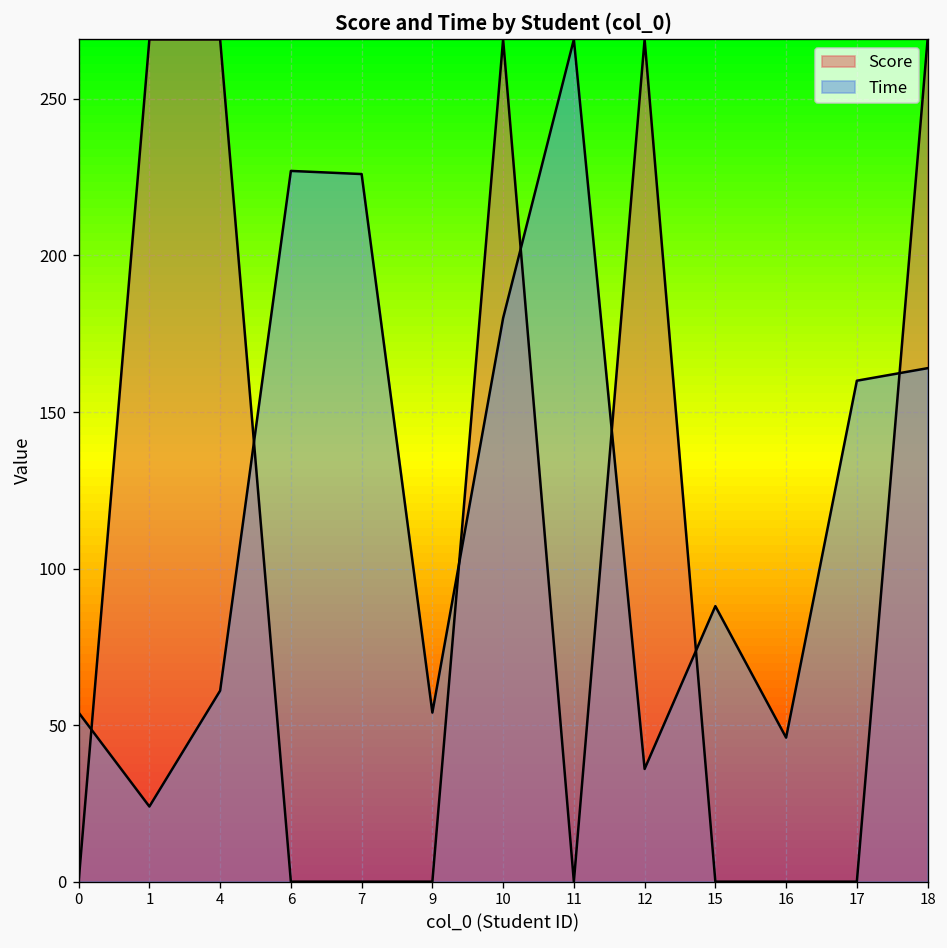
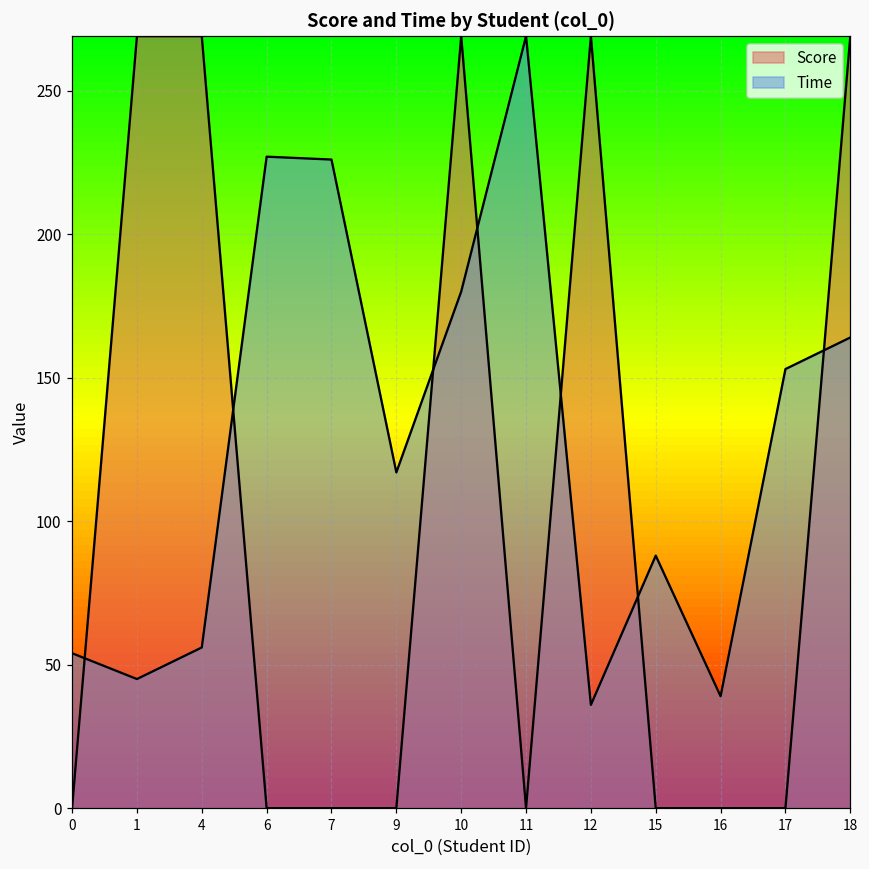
Time, 1: 24 -> 45
Time, 4: 61 -> 56
Time, 9: 54 -> 117
Time, 16: 46 -> 39
Time, 17: 160 -> 153
